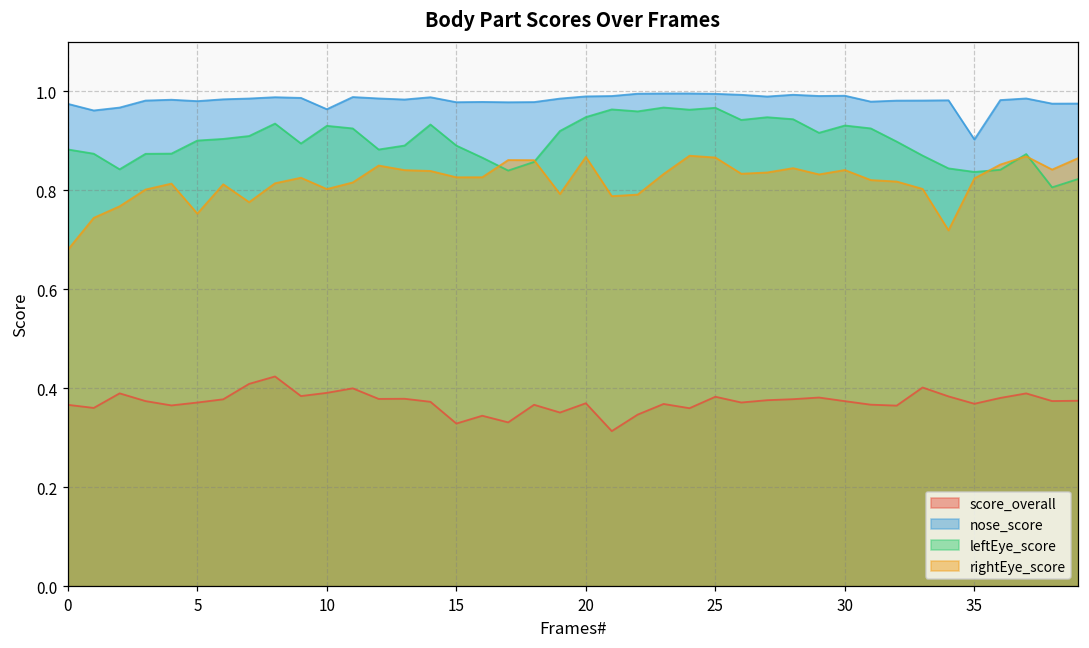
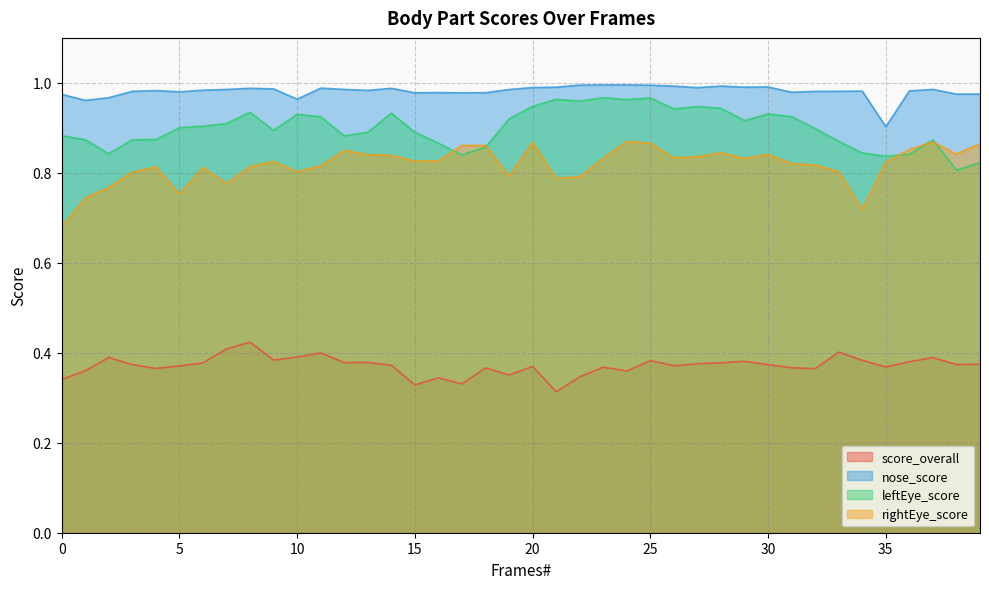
score_overall, 0: 0.37 -> 0.34
